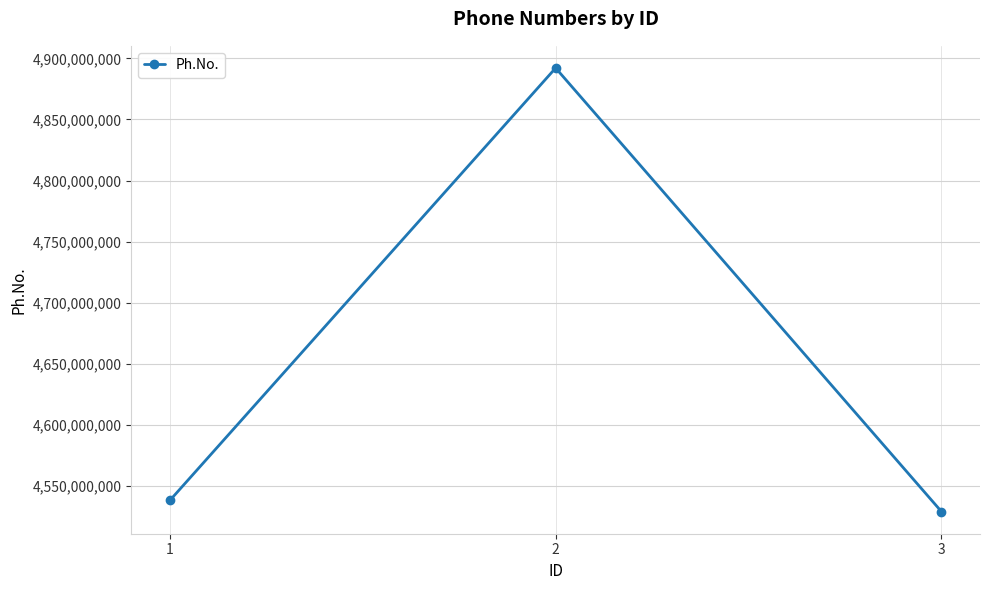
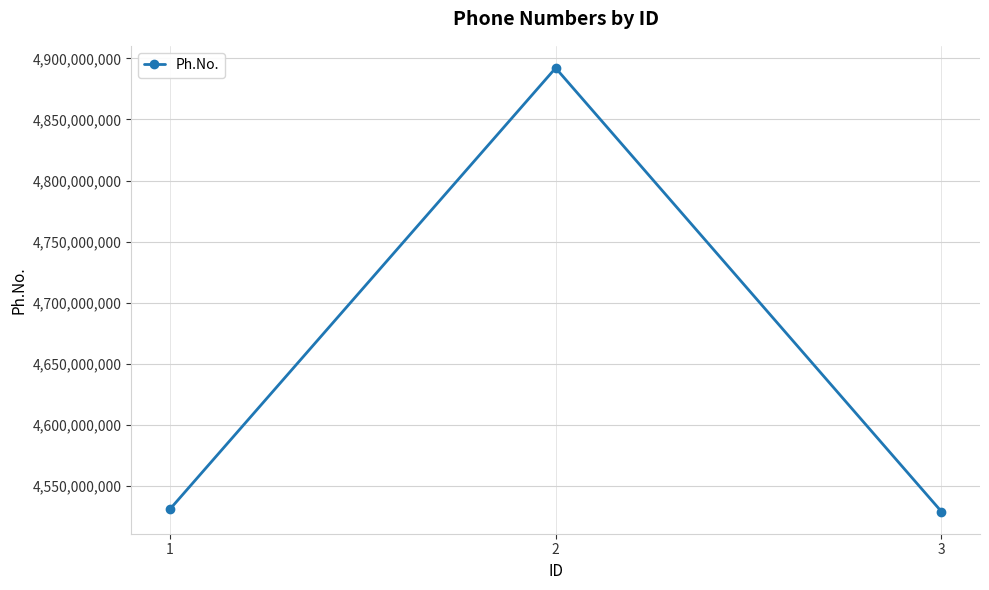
1: 4,538,000,000 -> 4,531,000,000
